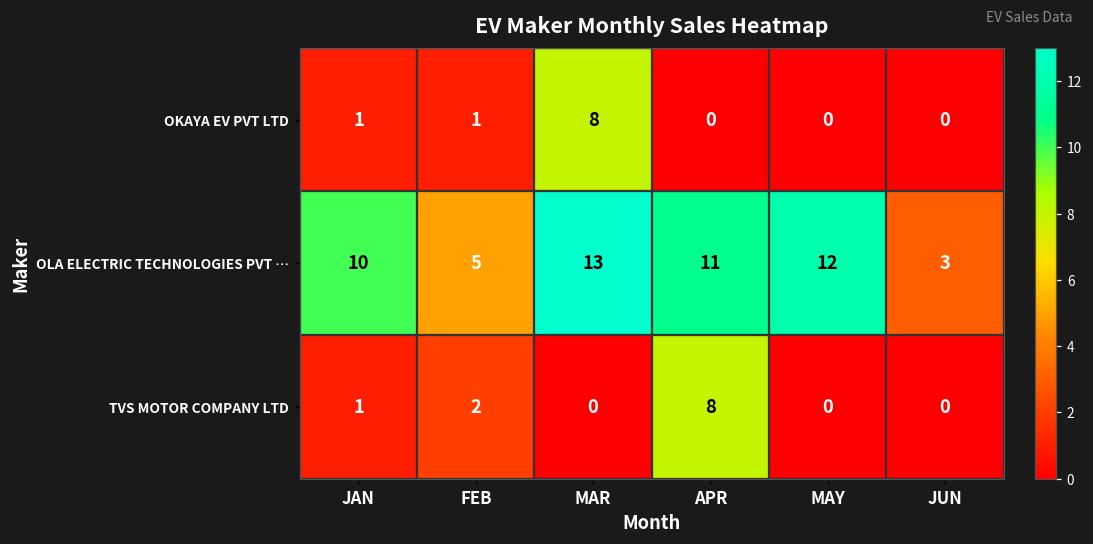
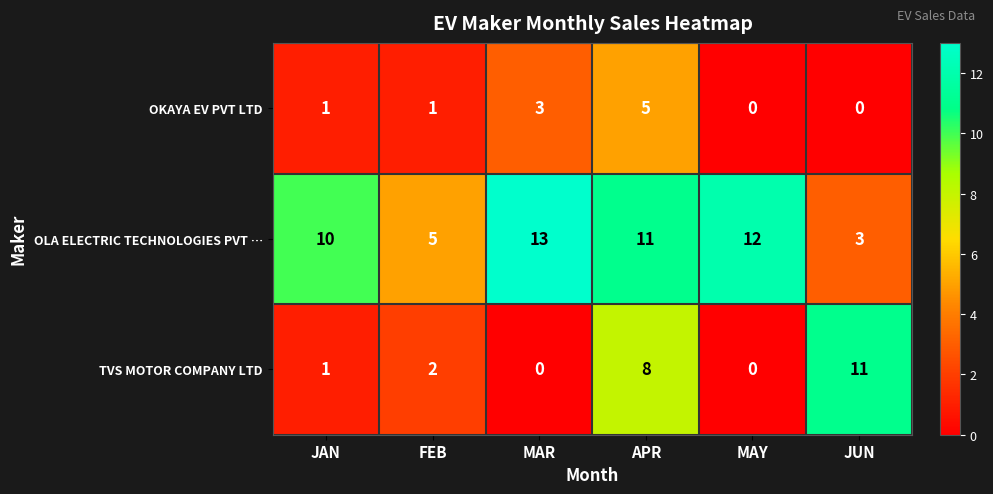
OKAYA EV PVT LTD, MAR: 8 -> 3
OKAYA EV PVT LTD, APR: 0 -> 5
TVS MOTOR COMPANY LTD, JUN: 0 -> 11
